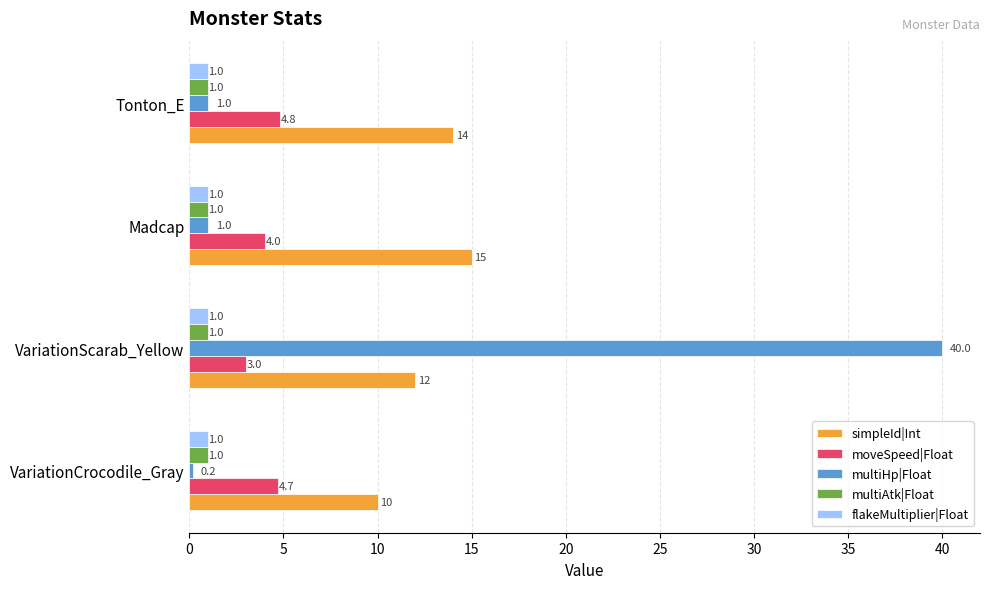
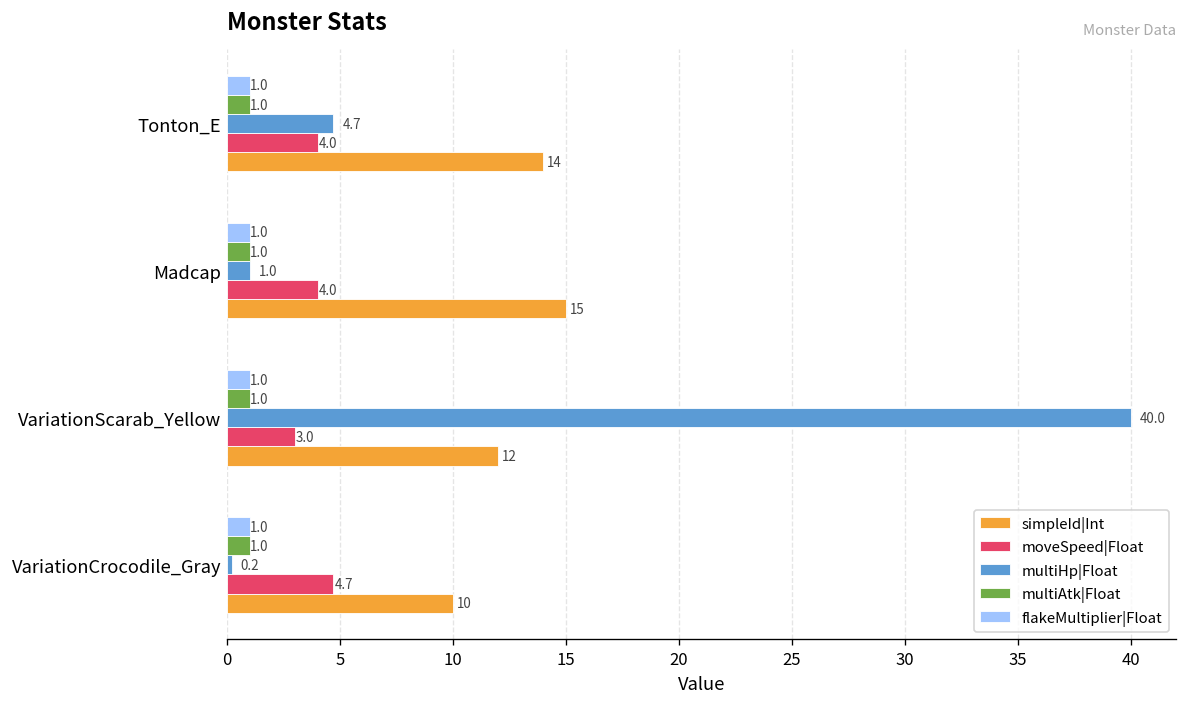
multiHp|Float, Tonton_E: 1.0 -> 4.7
moveSpeed|Float, Tonton_E: 4.8 -> 4.0
